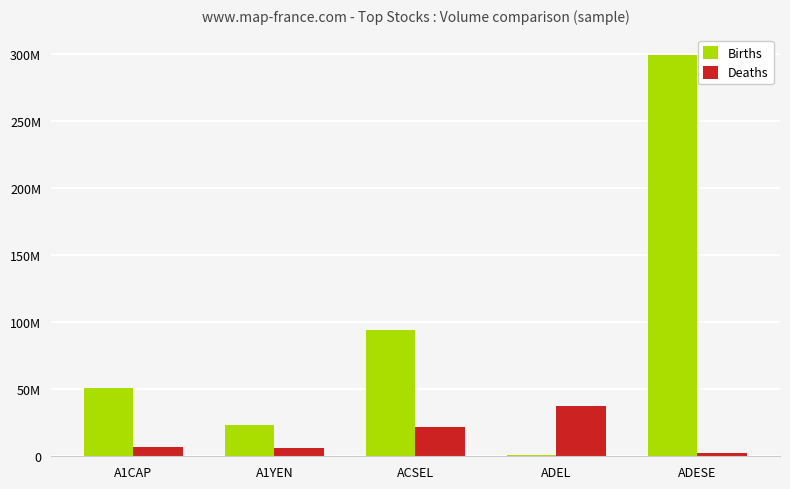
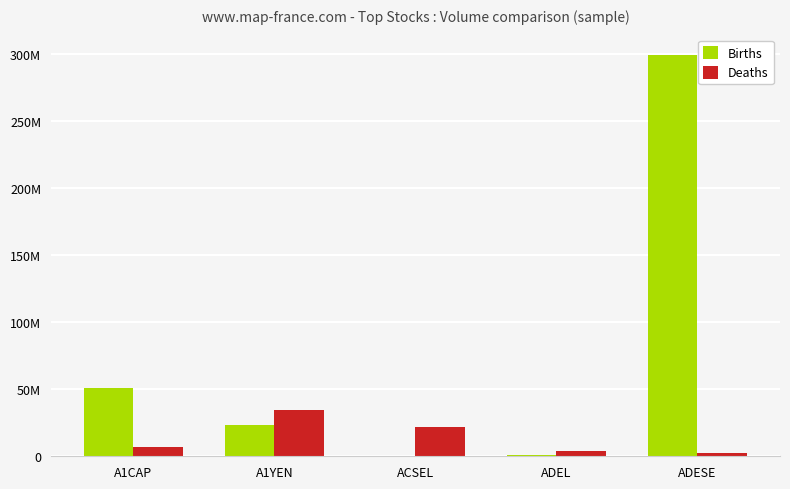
Deaths, A1YEN: 6000000 -> 35000000
Births, ACSEL: 94000000 -> 0
Deaths, ADEL: 38000000 -> 4000000
